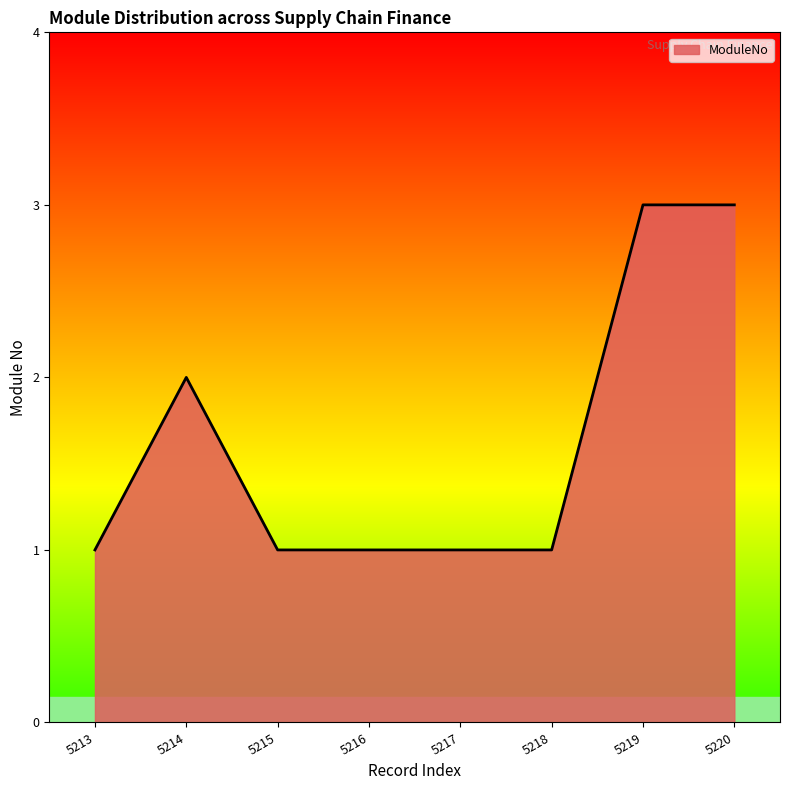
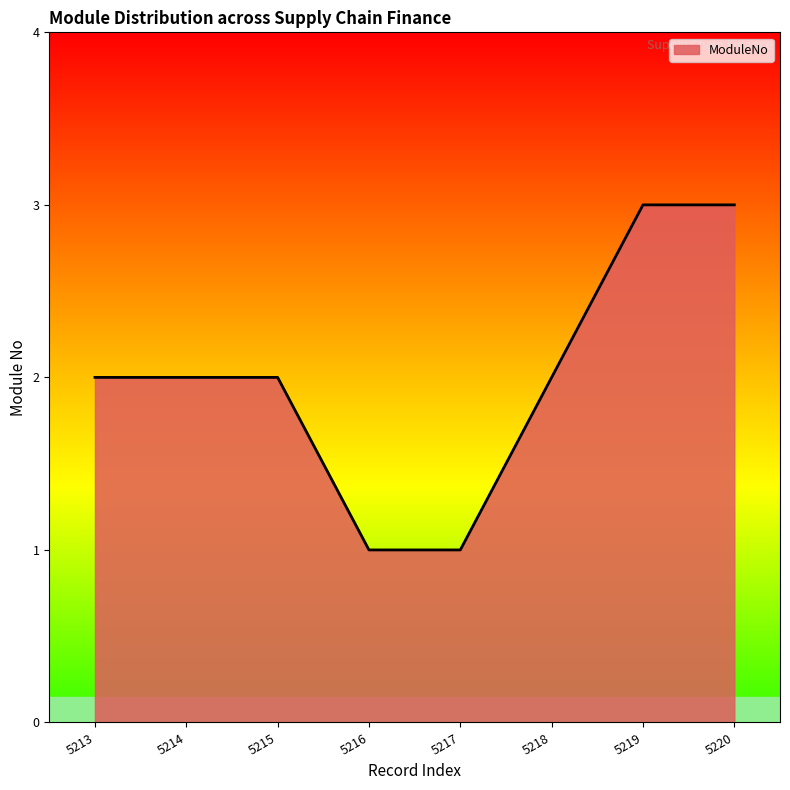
ModuleNo, 5213: 1 -> 2
ModuleNo, 5215: 1 -> 2
ModuleNo, 5218: 1 -> 2
